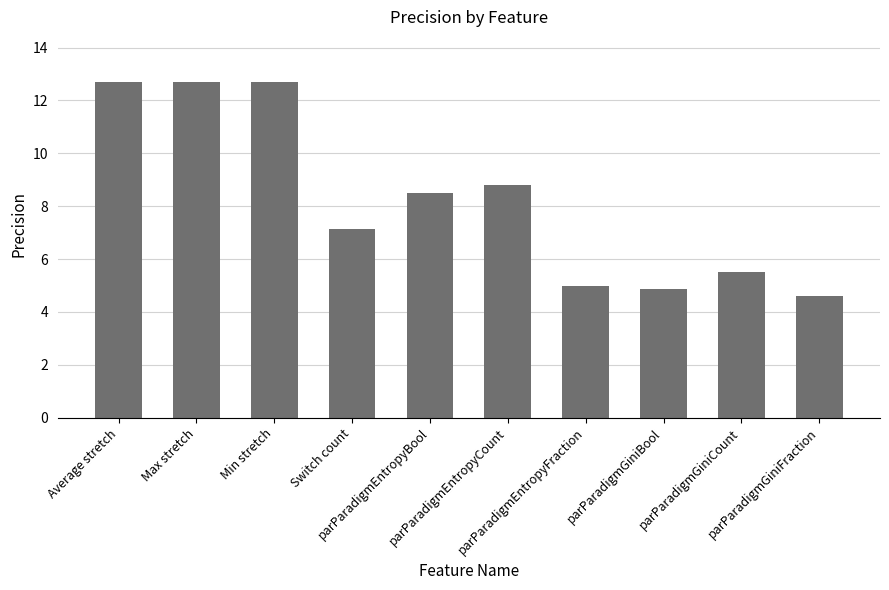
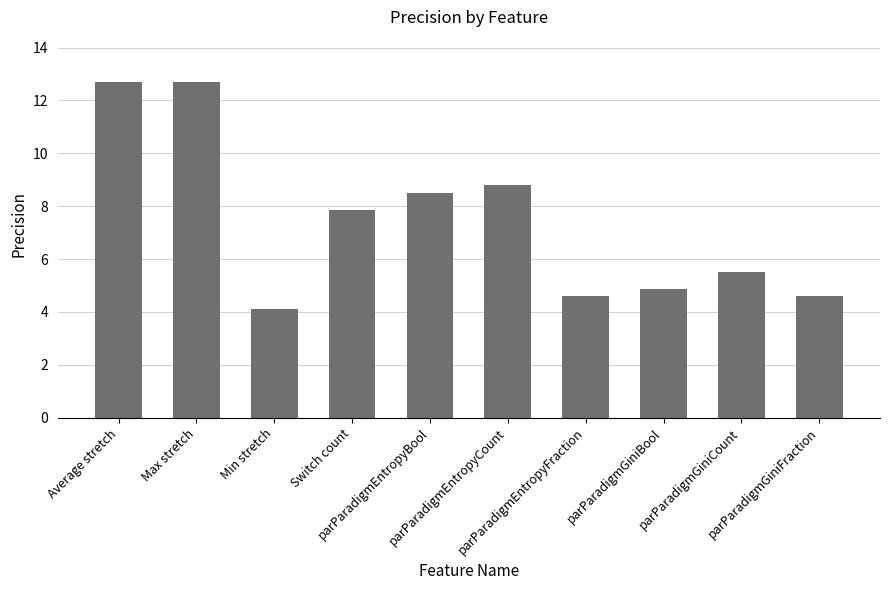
Min stretch: 12.7 -> 4.1
Switch count: 7.1 -> 7.8
parParadigmEntropyFraction: 5.0 -> 4.6
